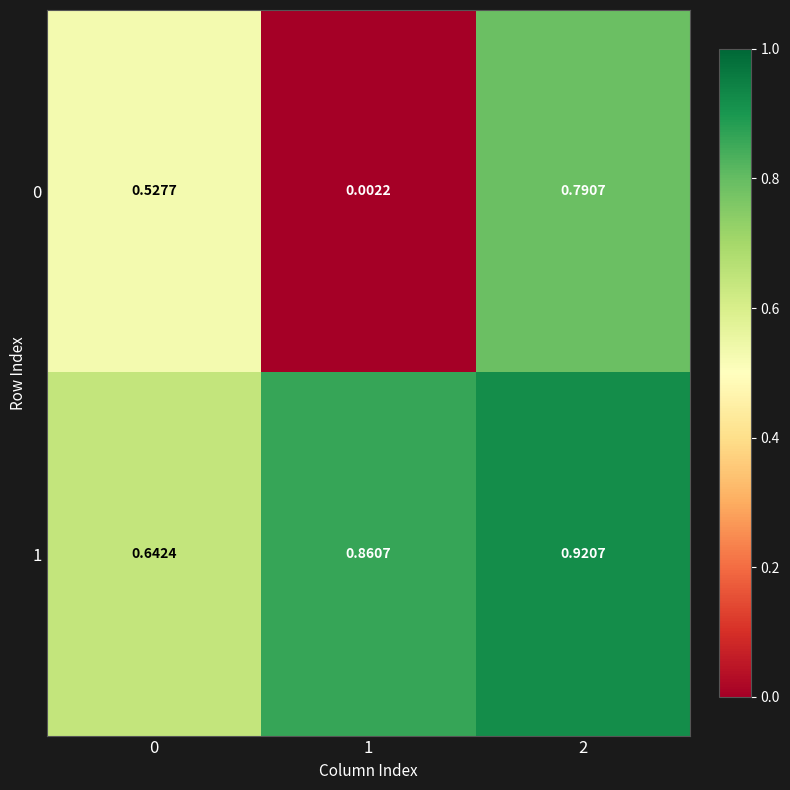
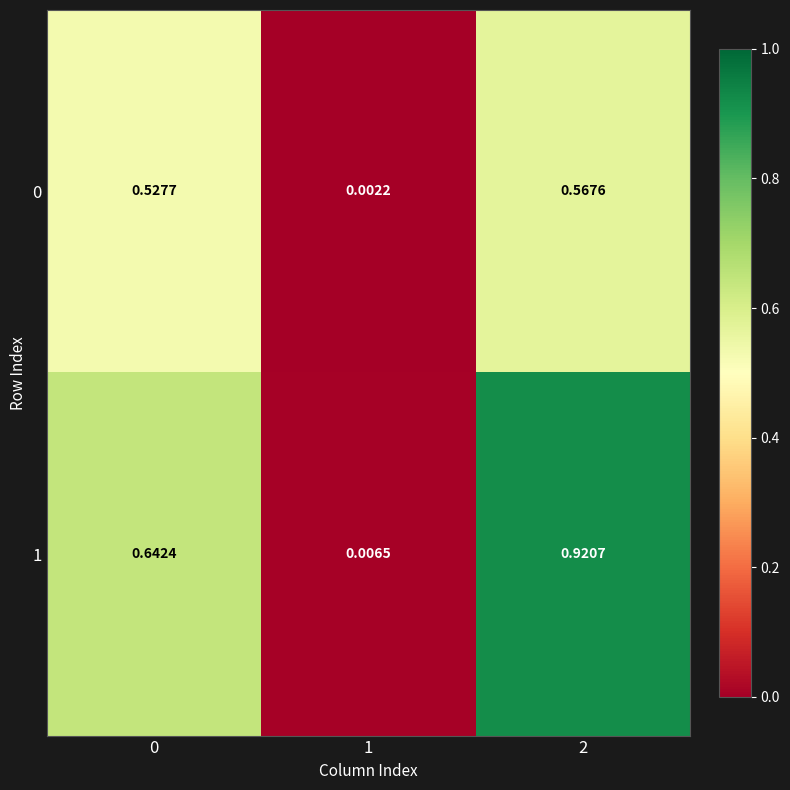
0, 2: 0.7907 -> 0.5676
1, 1: 0.8607 -> 0.0065
